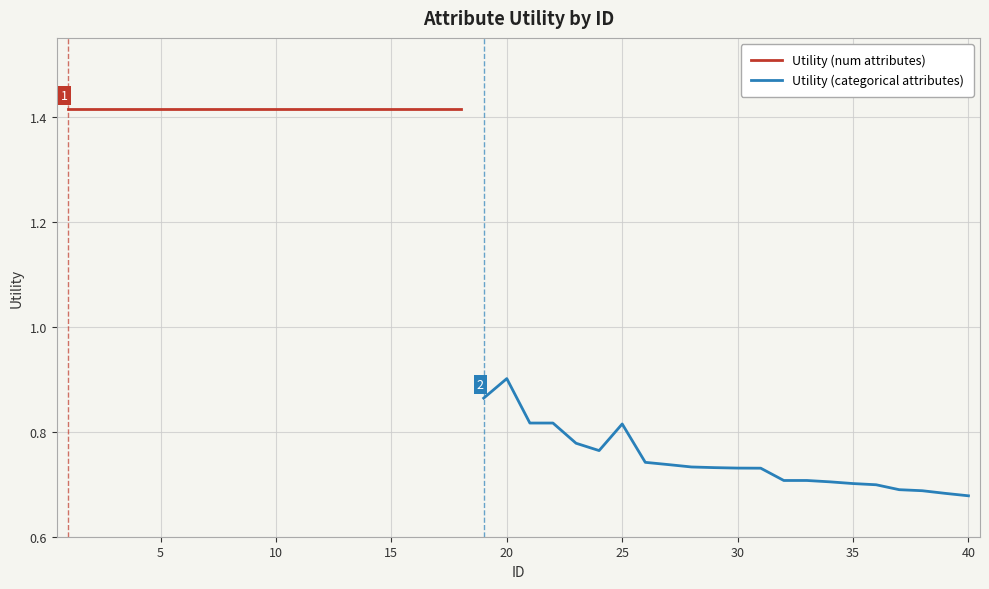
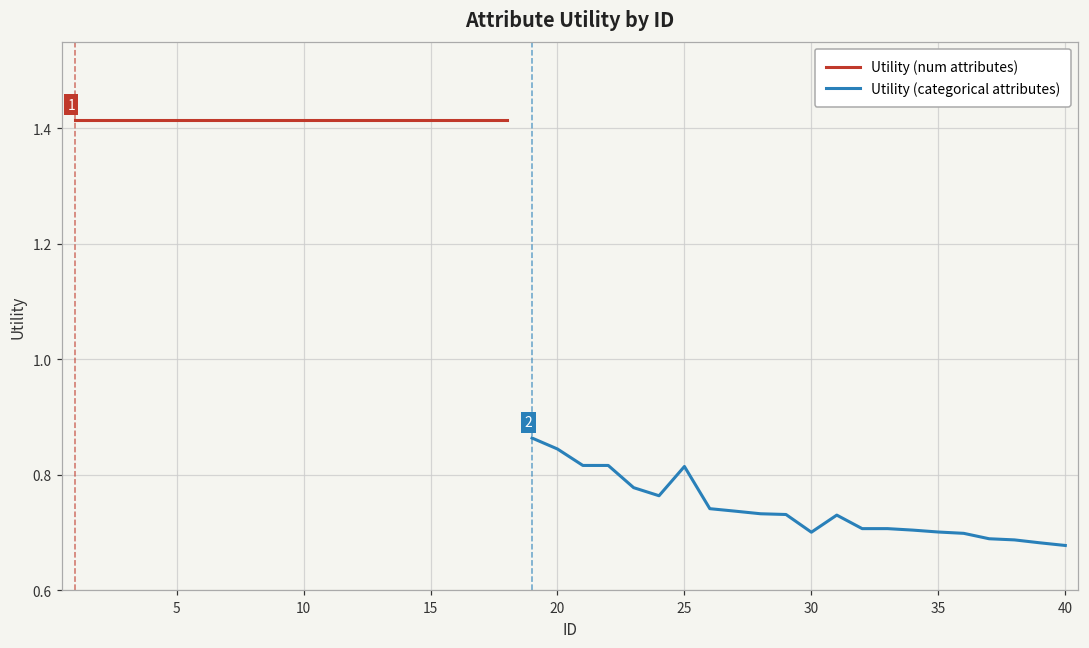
Utility (categorical attributes), 20: 0.90 -> 0.84
Utility (categorical attributes), 30: 0.73 -> 0.70
